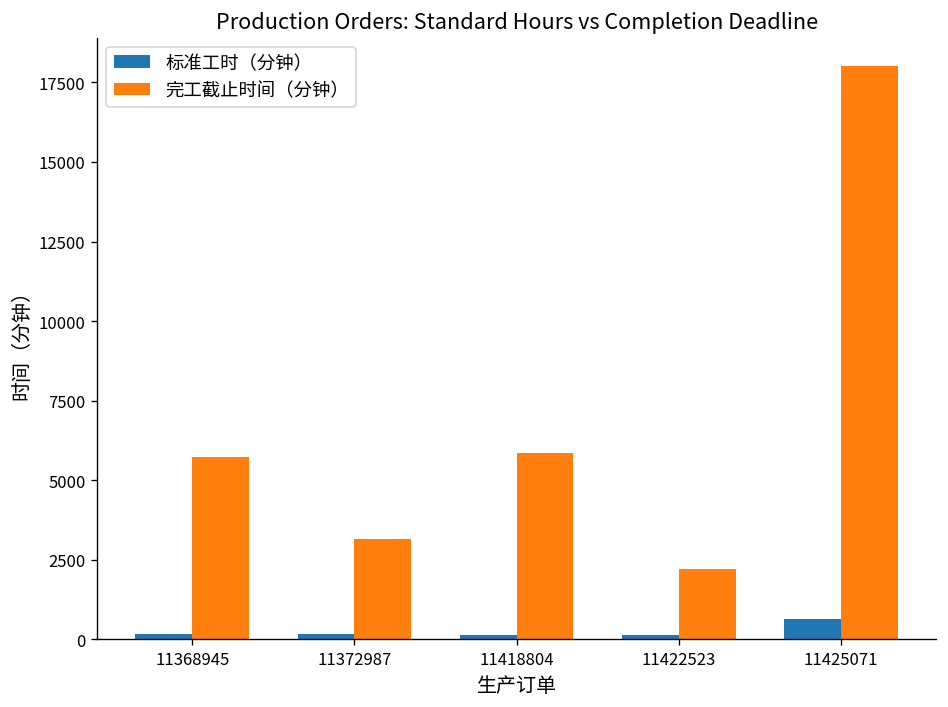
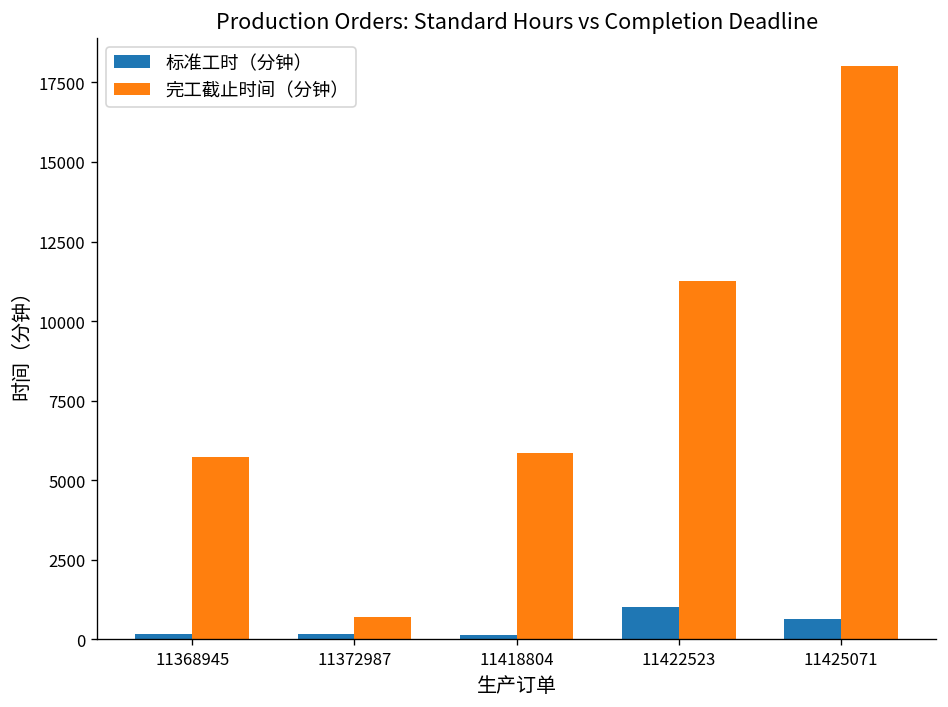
完工截止时间（分钟）, 11372987: 3200 -> 700
标准工时（分钟）, 11422523: 100 -> 1000
完工截止时间（分钟）, 11422523: 2200 -> 11300
